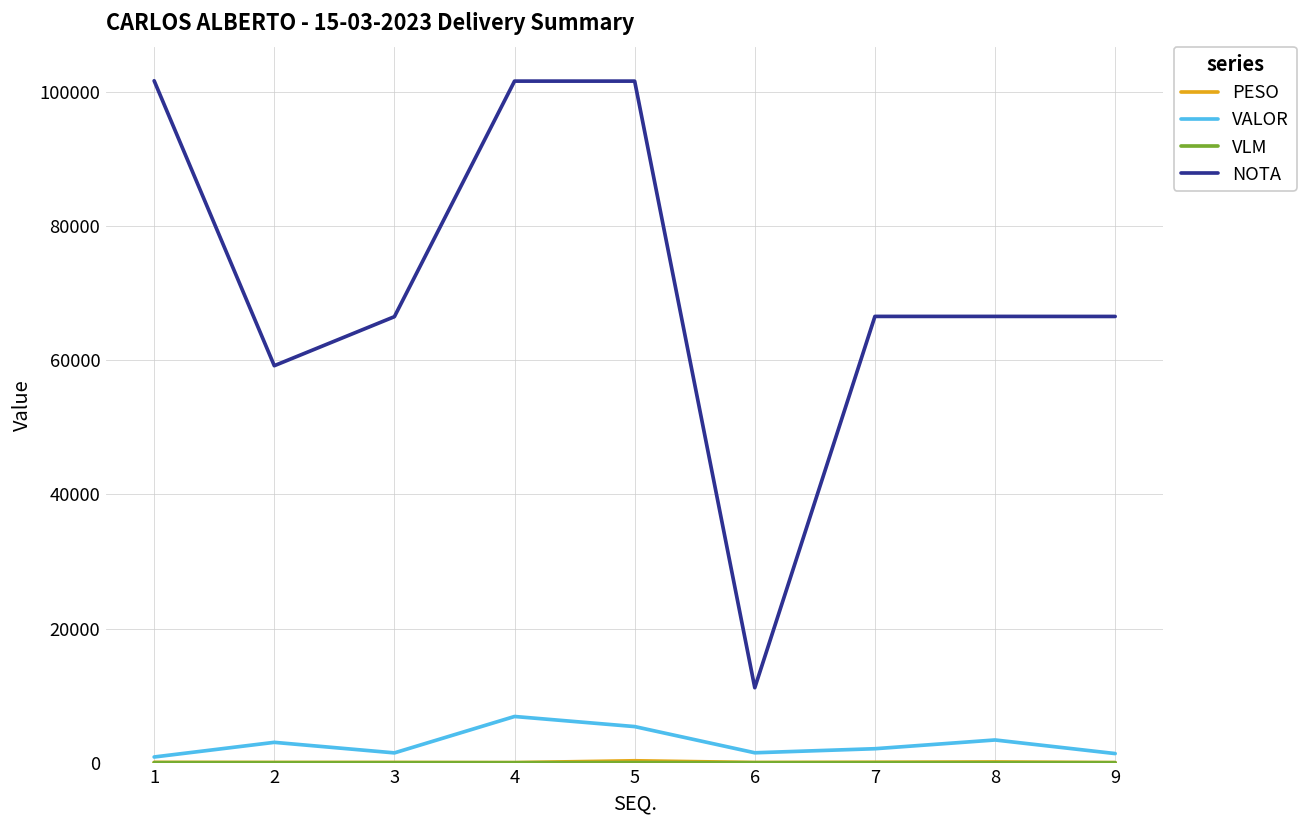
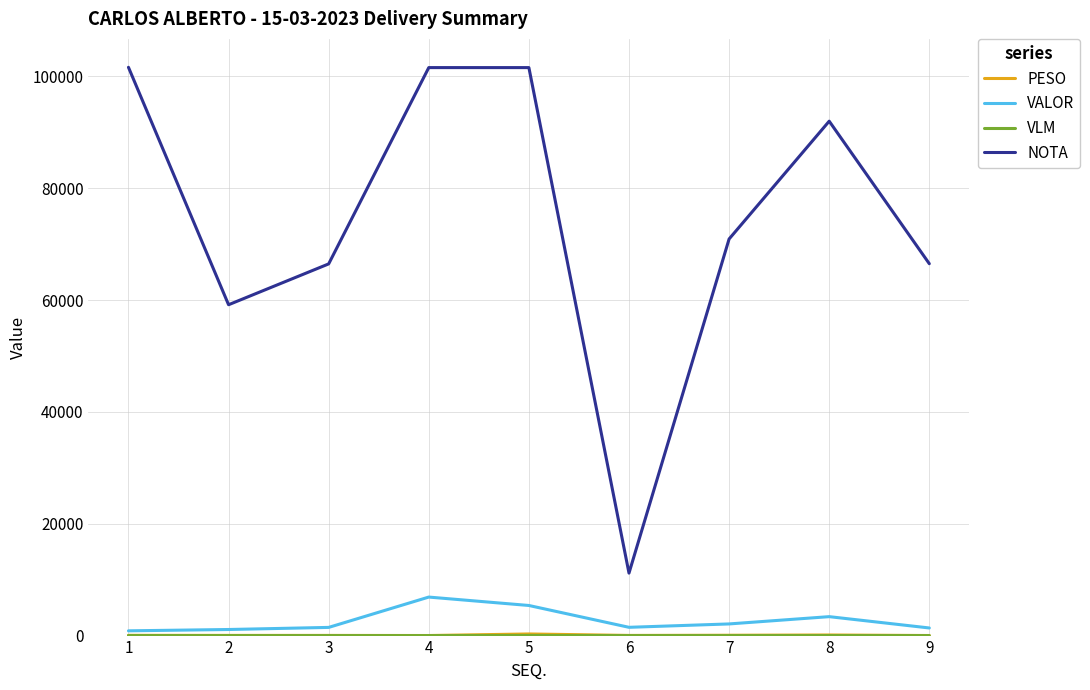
VALOR, 2: 3000 -> 1000
NOTA, 7: 67000 -> 71000
NOTA, 8: 67000 -> 92000
